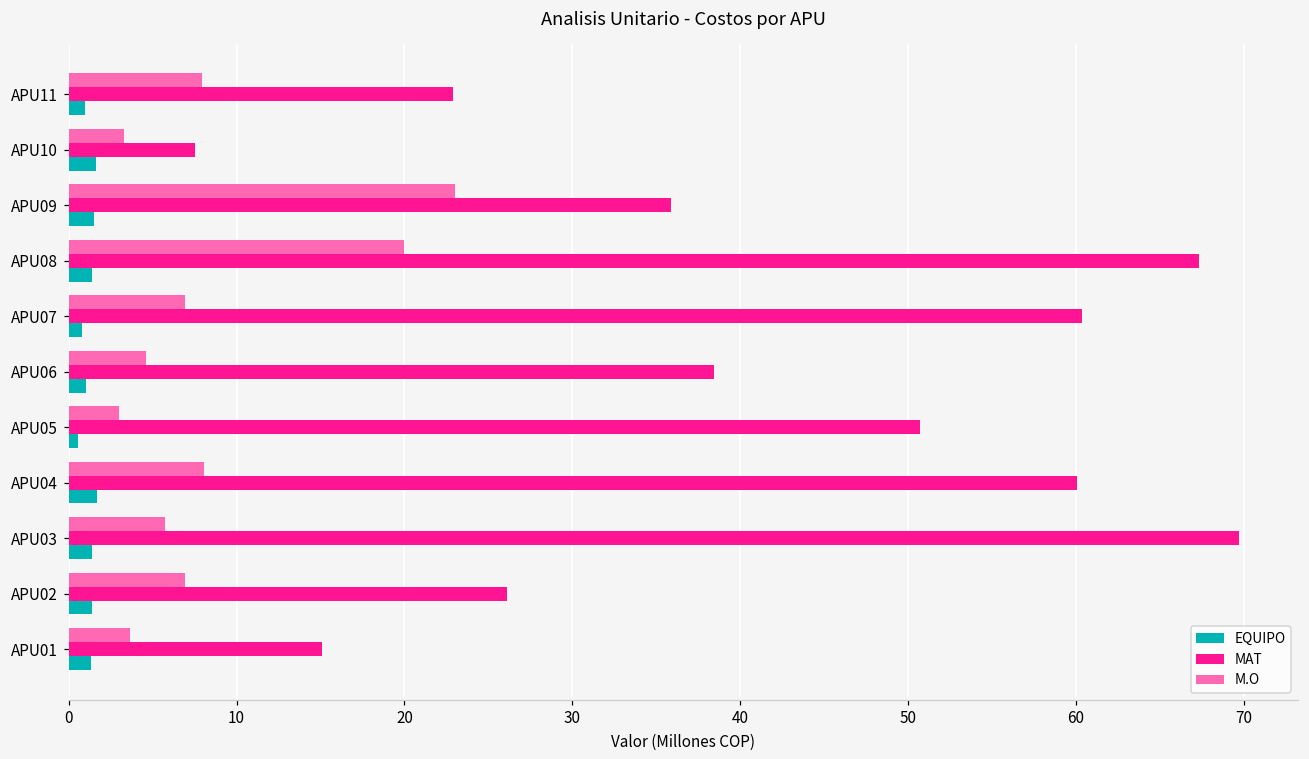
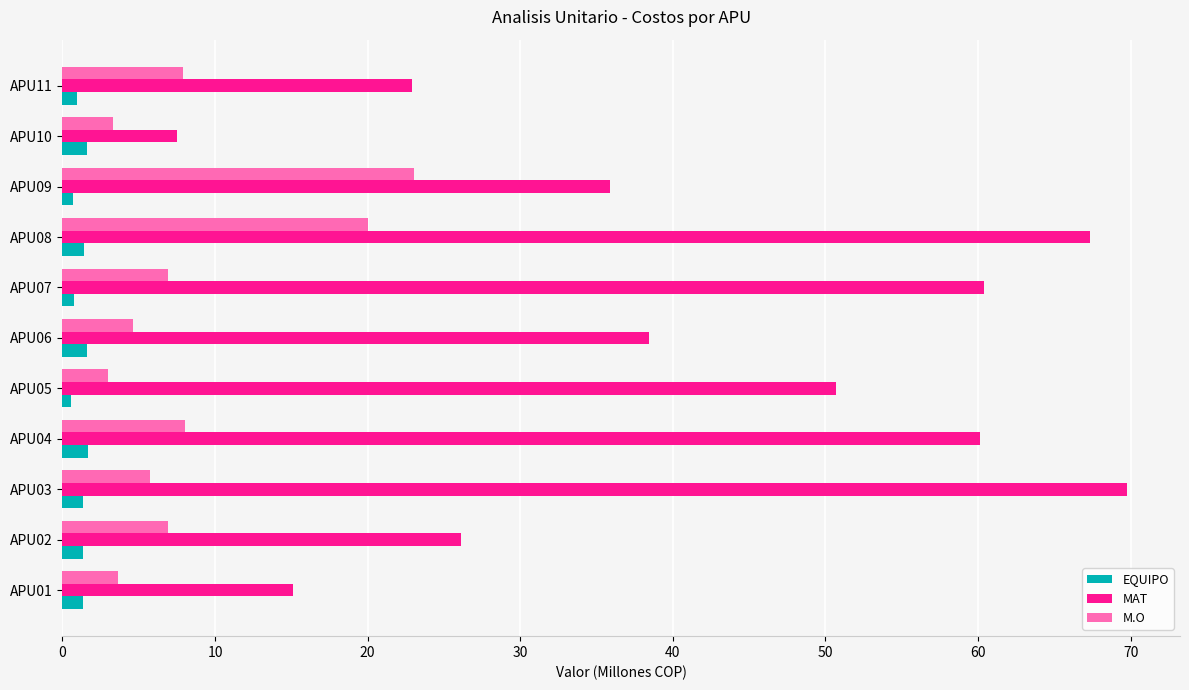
EQUIPO, APU09: 1.5 -> 0.7
EQUIPO, APU06: 1.0 -> 1.6
